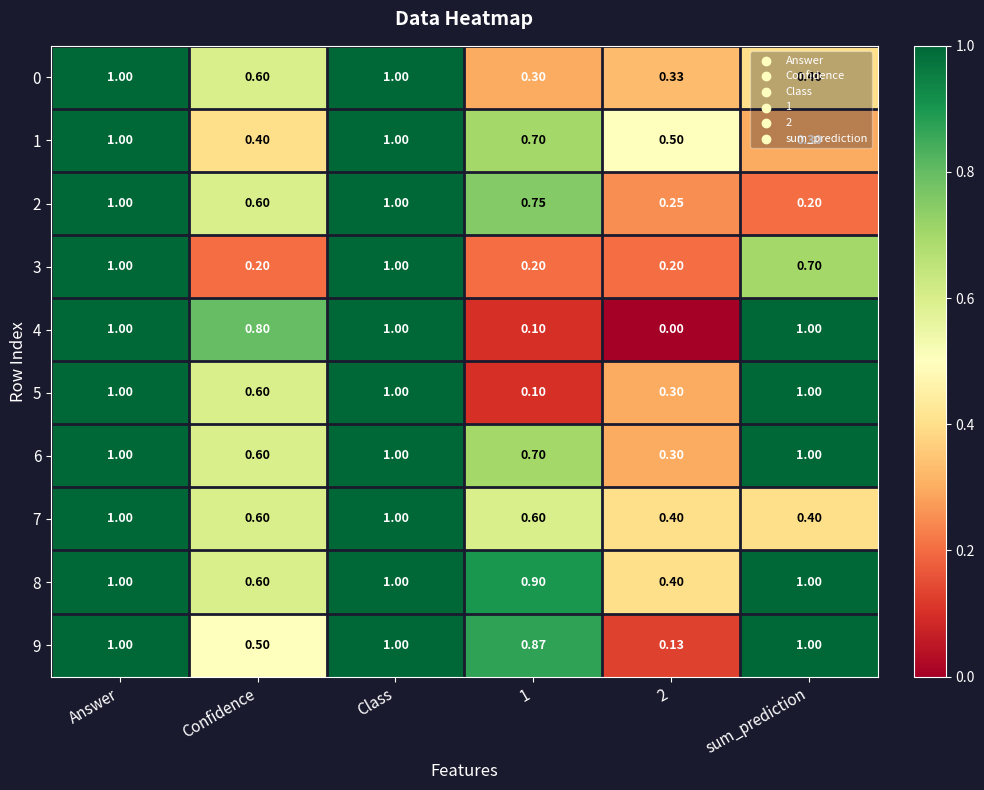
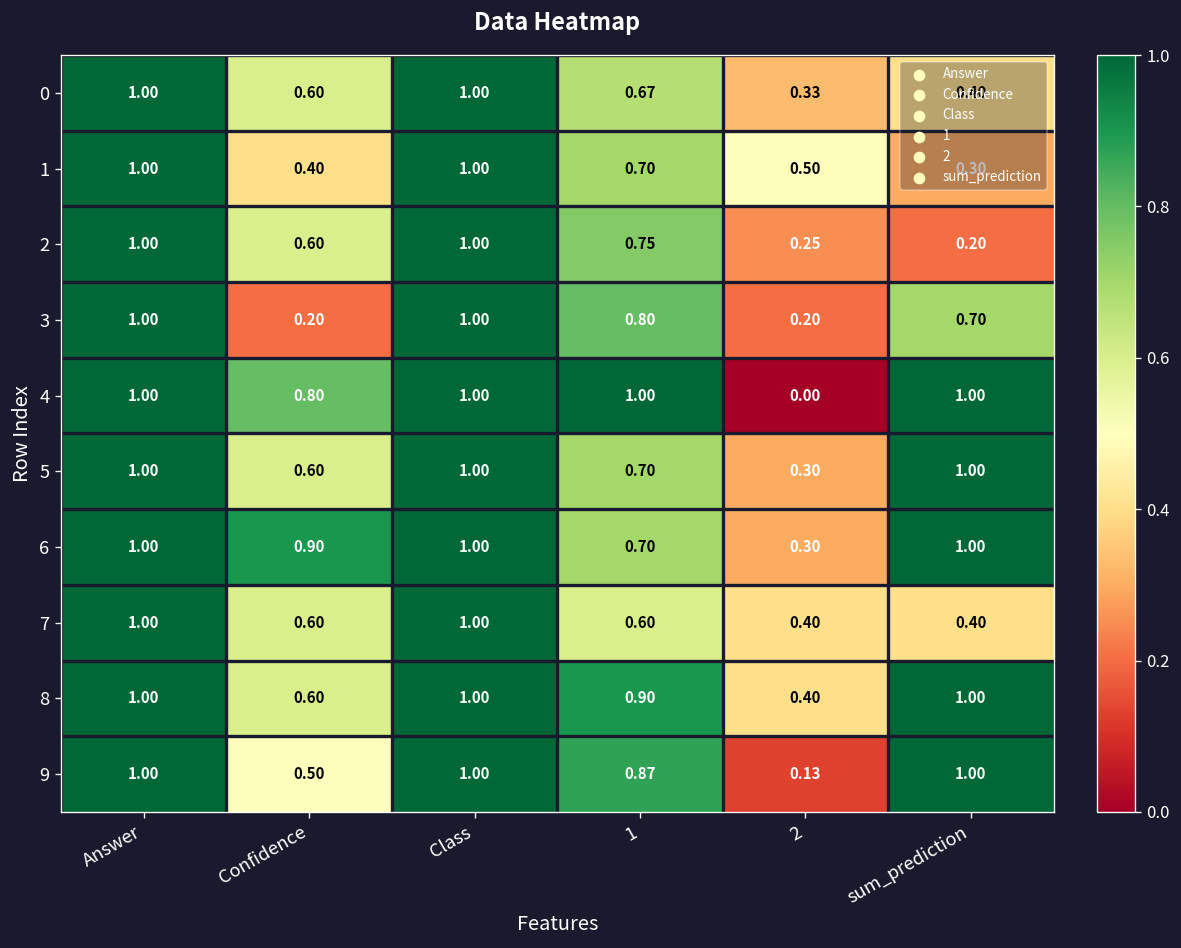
0, 1: 0.30 -> 0.67
3, 1: 0.20 -> 0.80
4, 1: 0.10 -> 1.00
5, 1: 0.10 -> 0.70
6, Confidence: 0.60 -> 0.90
